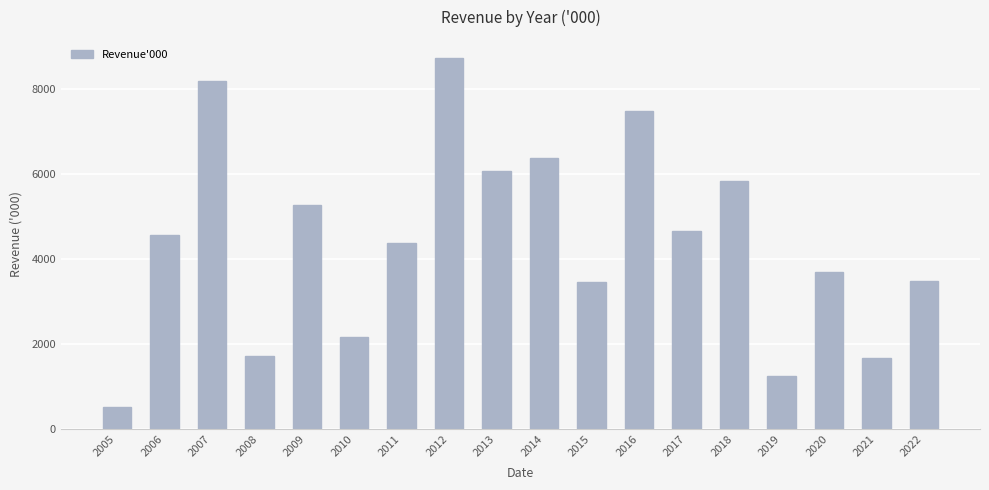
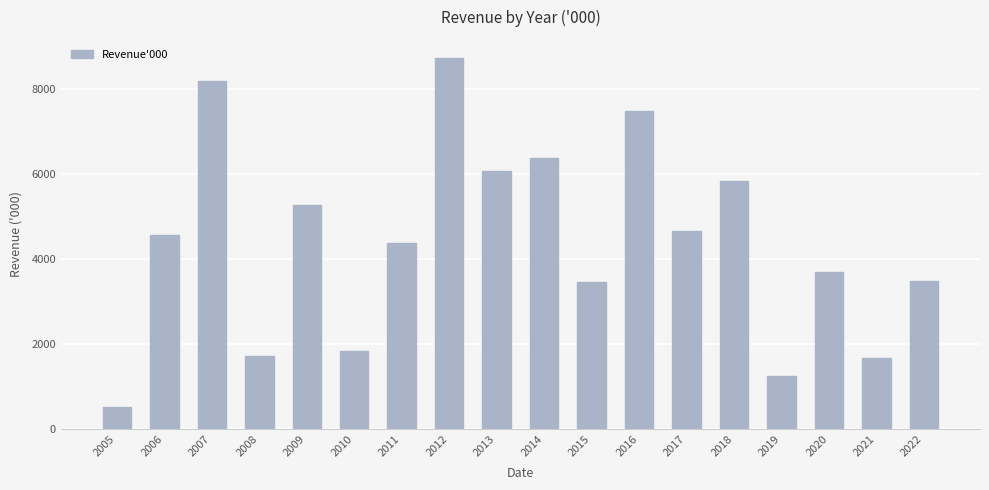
2010: 2200 -> 1800
